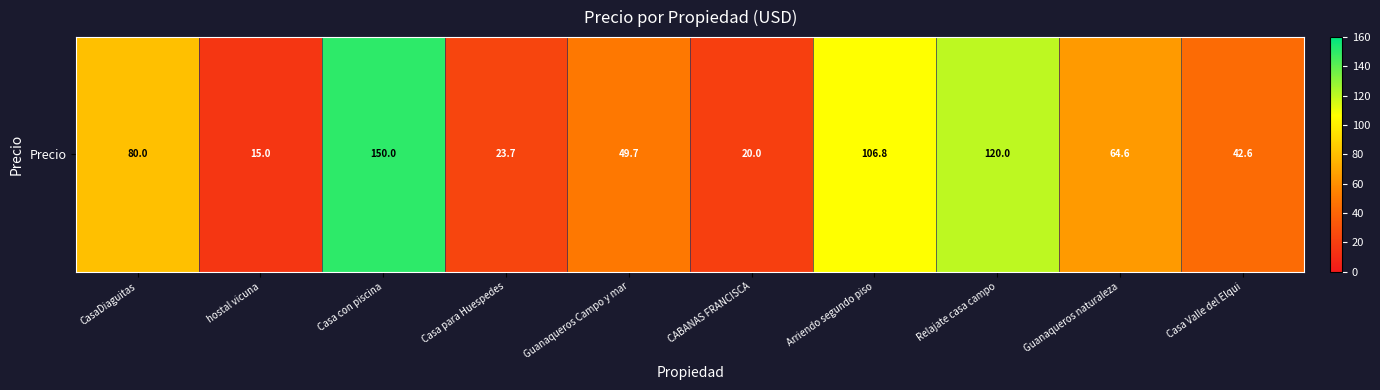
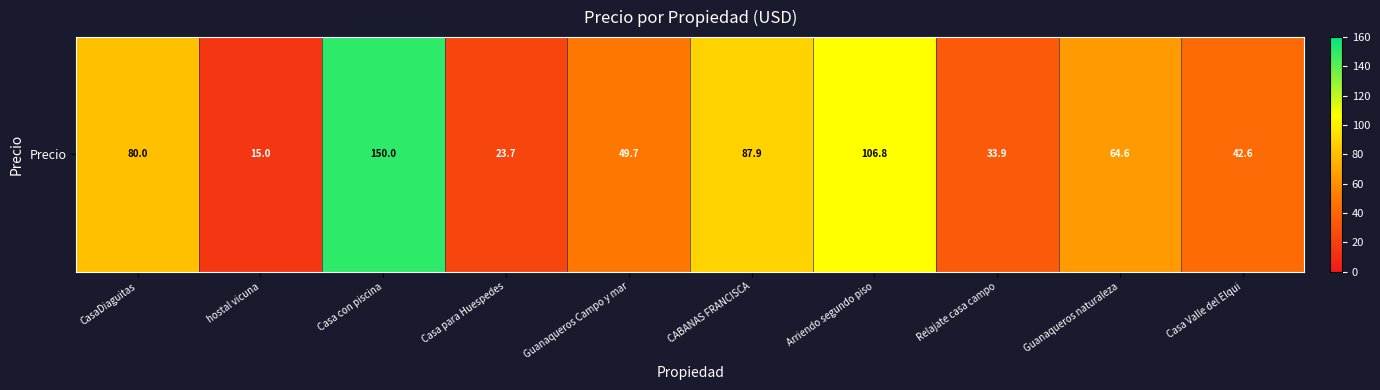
Precio, CABANAS FRANCISCA: 20.0 -> 87.9
Precio, Relajate casa campo: 120.0 -> 33.9
